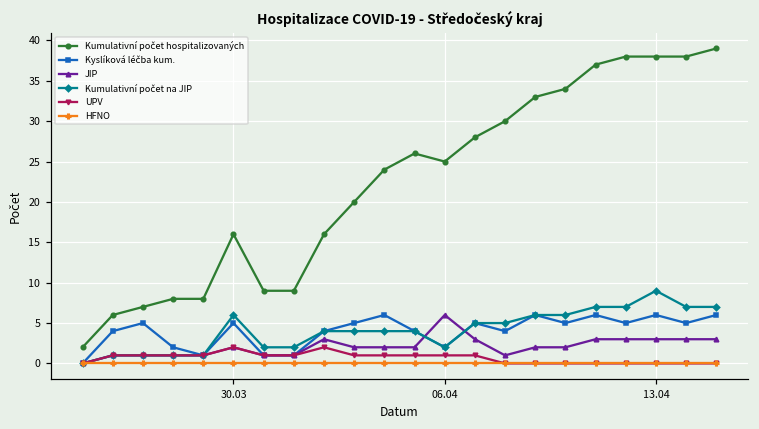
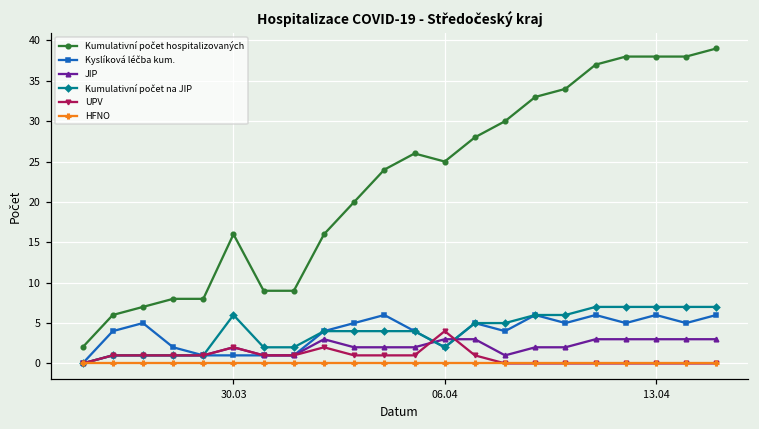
Kyslíková léčba kum., 30.03: 5 -> 1
JIP, 06.04: 6 -> 3
UPV, 06.04: 1 -> 4
Kumulativní počet na JIP, 13.04: 9 -> 7
